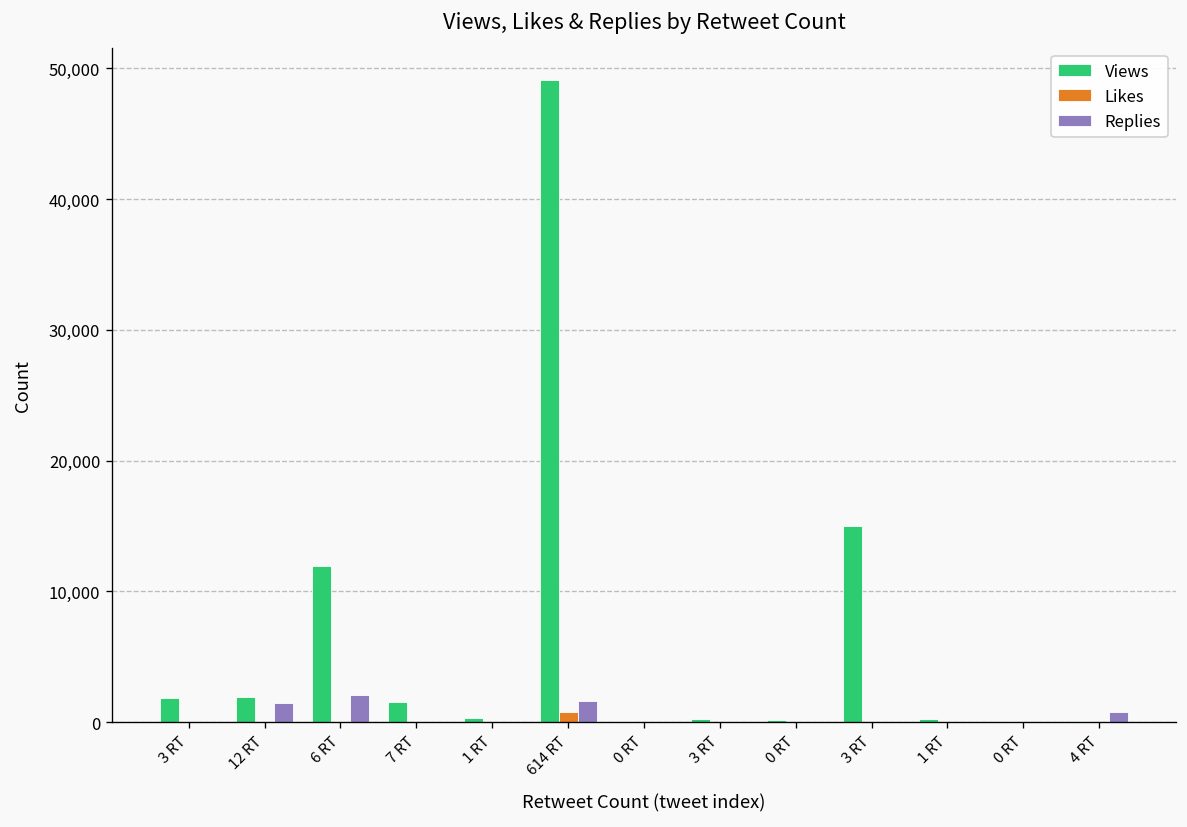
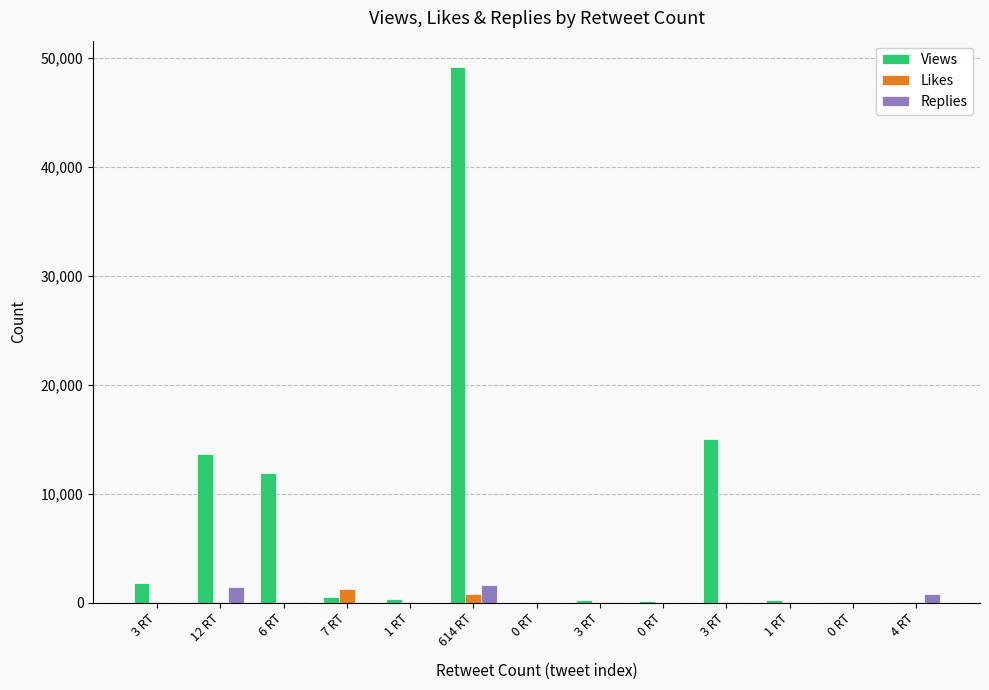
Views, 12 RT: 1,900 -> 13,700
Replies, 6 RT: 2,100 -> 0
Views, 7 RT: 1,500 -> 500
Likes, 7 RT: 0 -> 1,200
